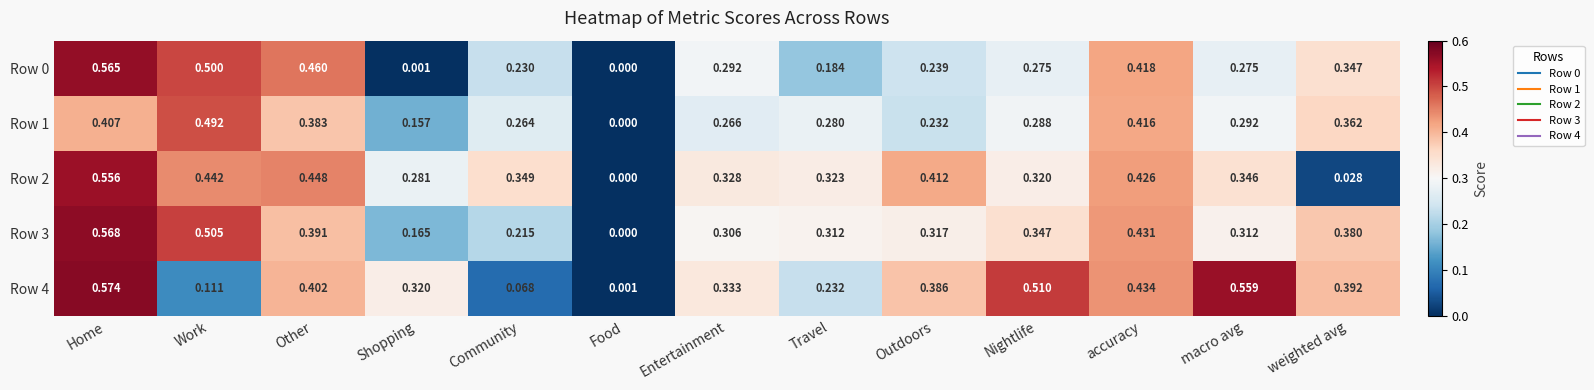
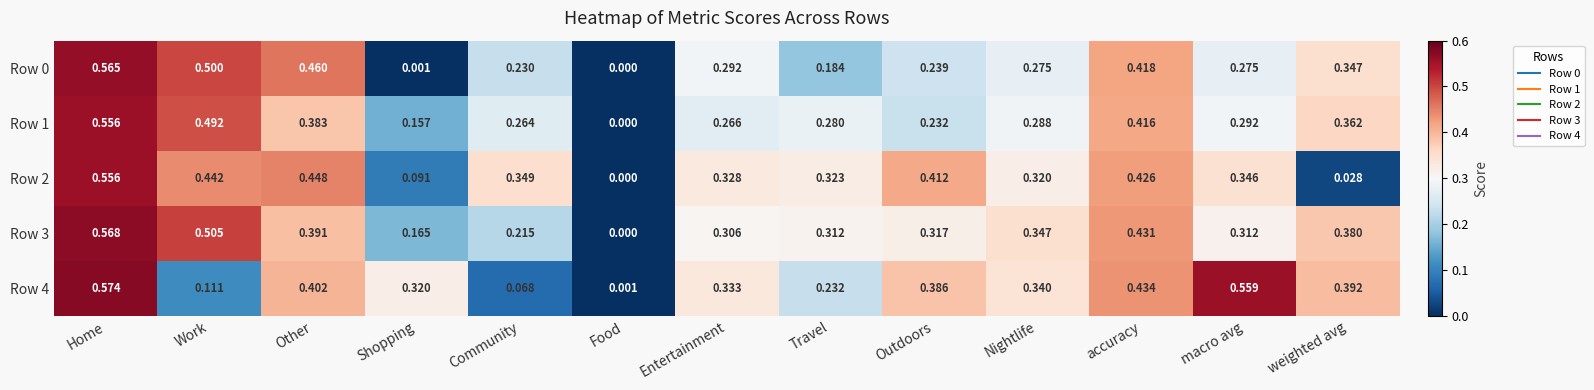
Row 1, Home: 0.407 -> 0.556
Row 2, Shopping: 0.281 -> 0.091
Row 4, Nightlife: 0.510 -> 0.340
